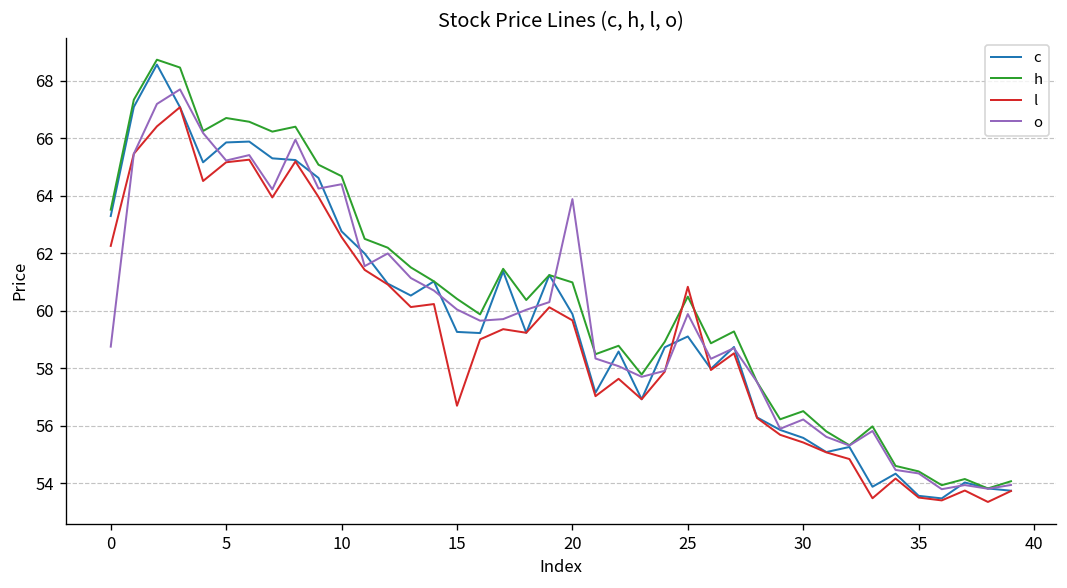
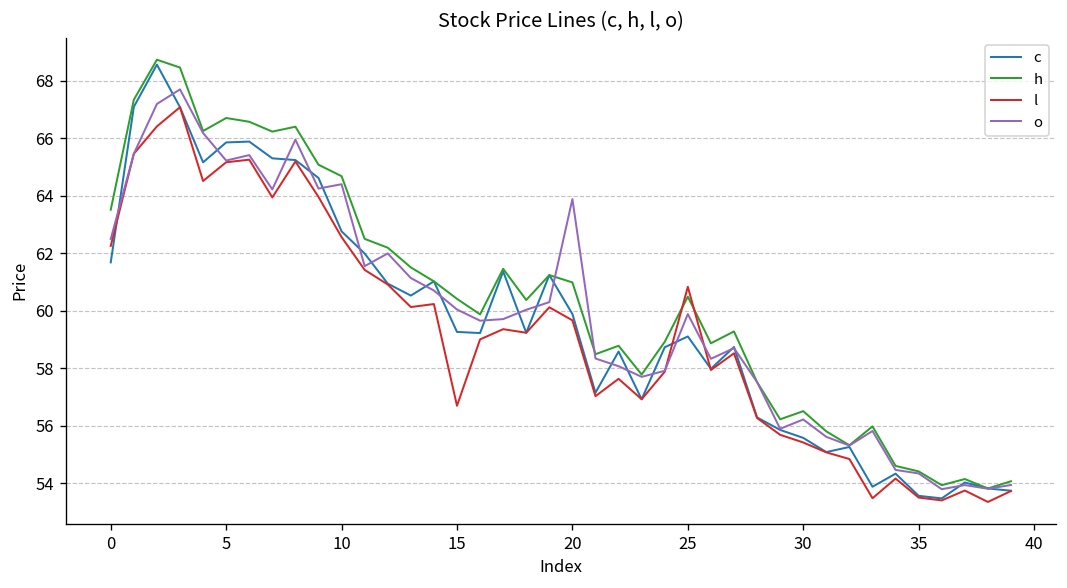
c, 0: 63.3 -> 61.7
o, 0: 58.8 -> 62.5
